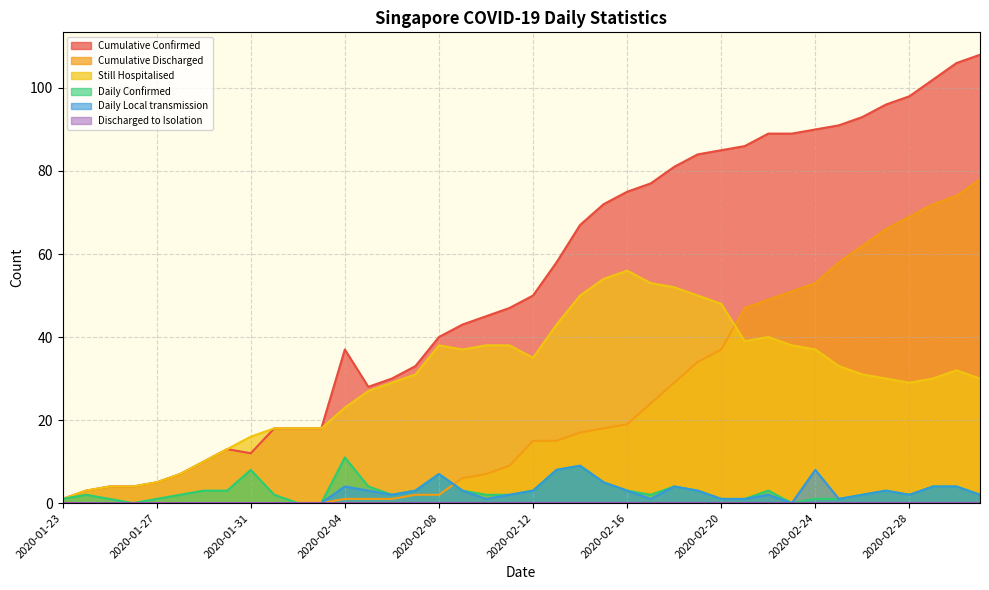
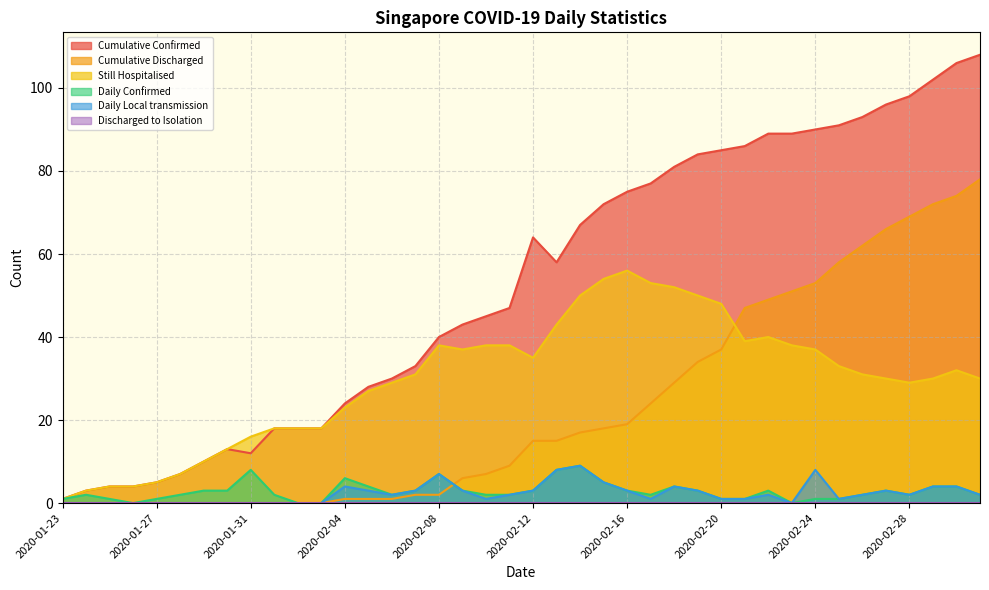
Cumulative Confirmed, 2020-02-04: 37 -> 24
Daily Confirmed, 2020-02-04: 11 -> 6
Cumulative Confirmed, 2020-02-12: 50 -> 64
